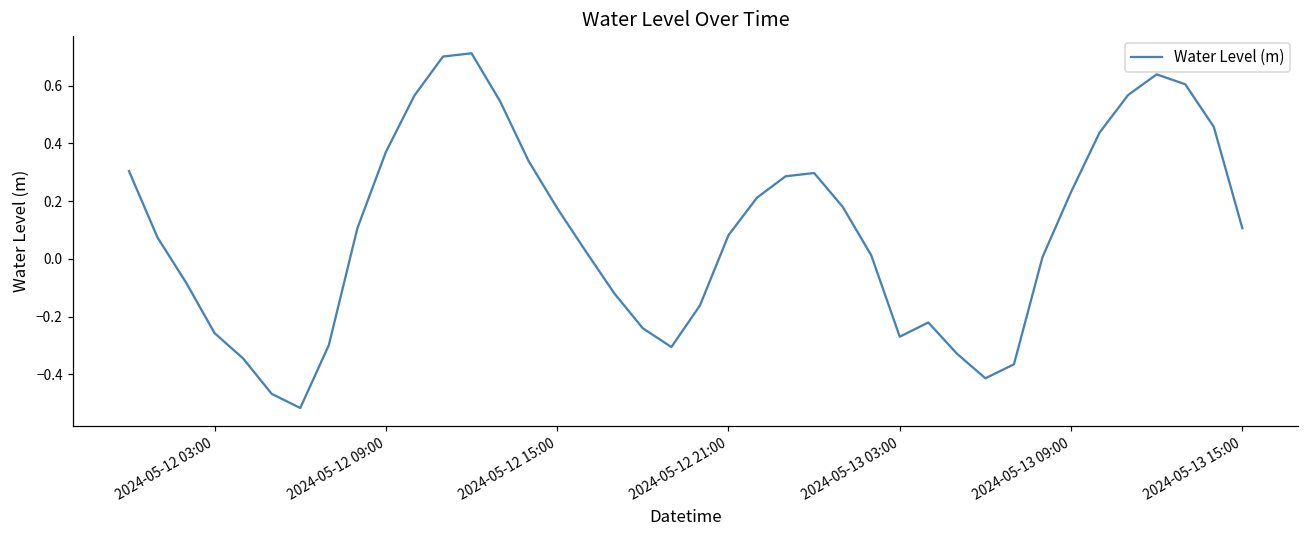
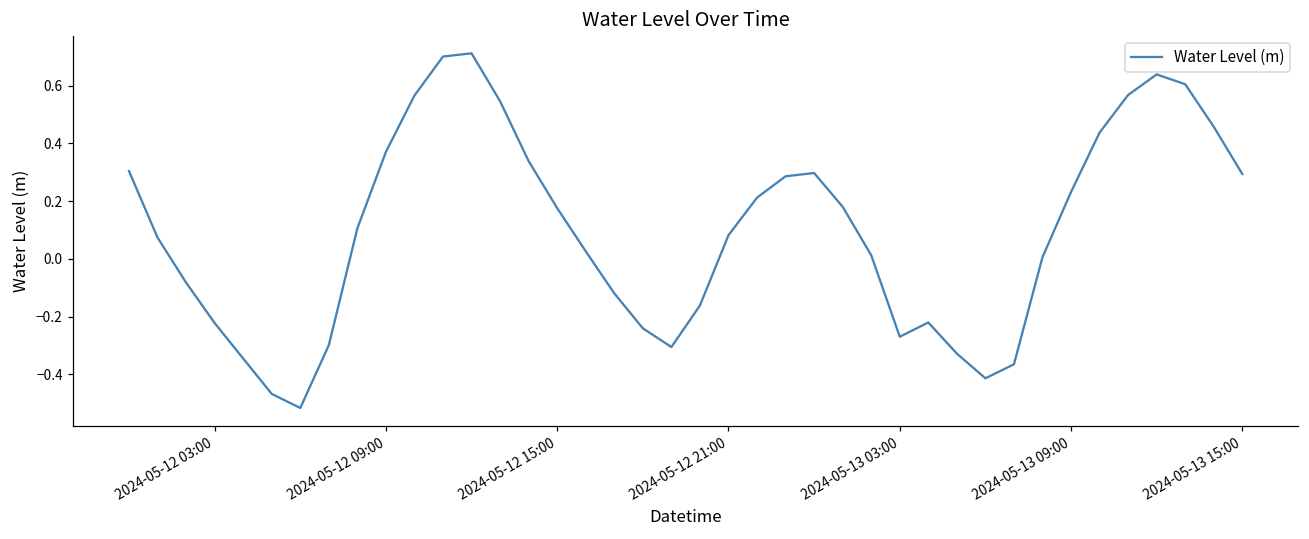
2024-05-12 03:00: -0.26 -> -0.22
2024-05-13 15:00: 0.11 -> 0.29
